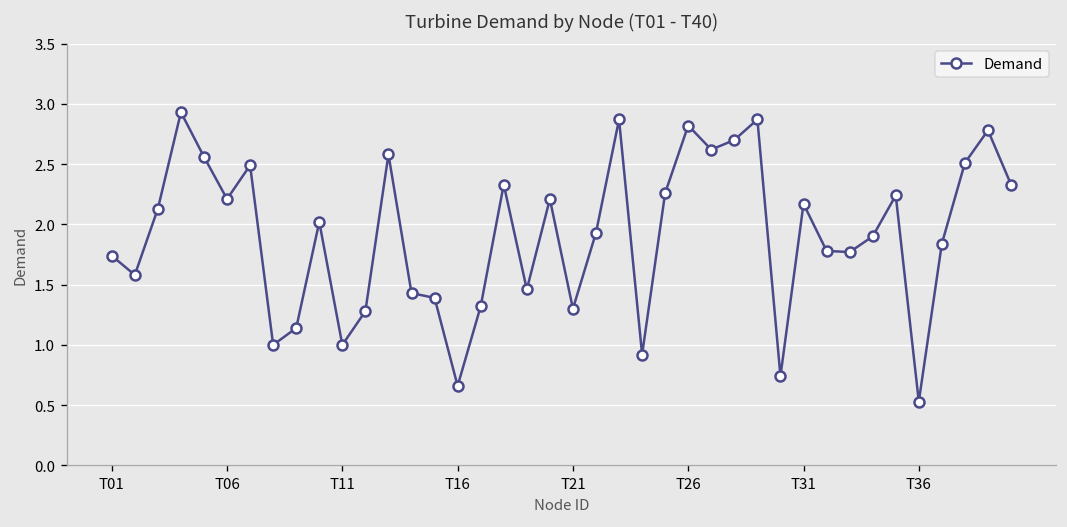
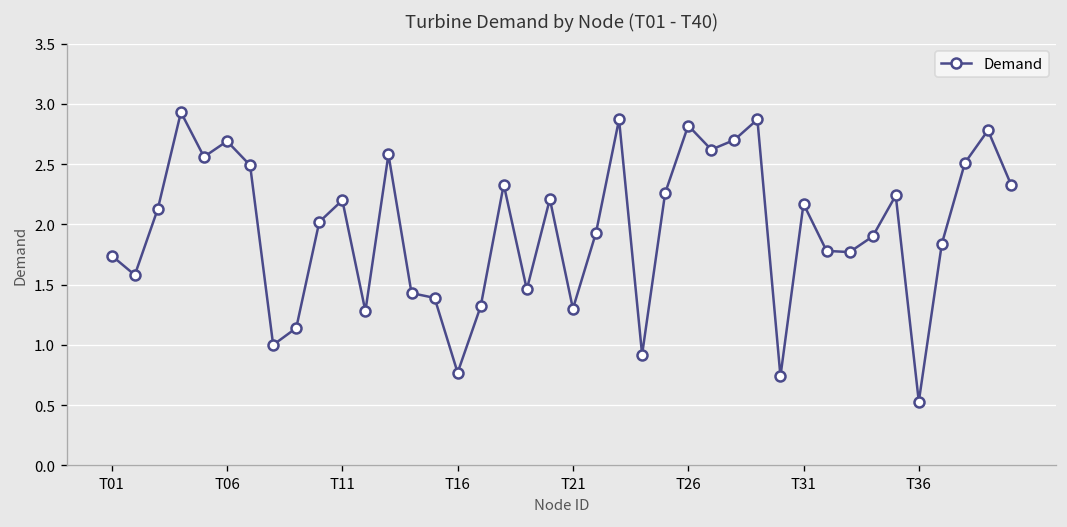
T06: 2.21 -> 2.69
T11: 1.0 -> 2.2
T16: 0.66 -> 0.77
